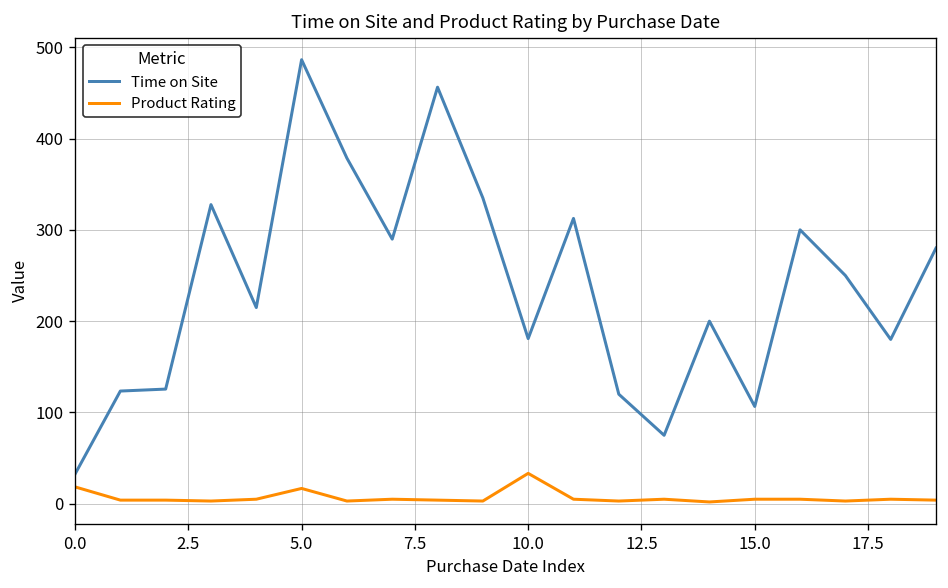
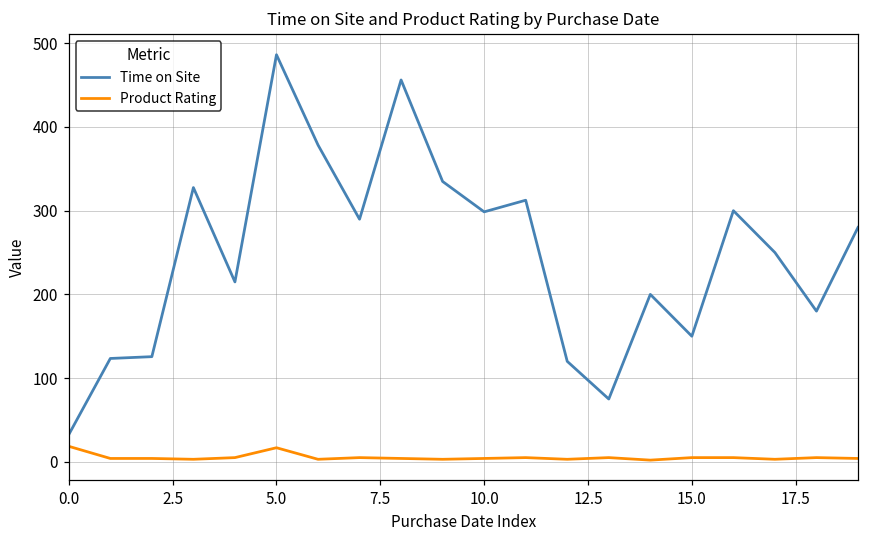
Time on Site, 10.0: 180 -> 300
Product Rating, 10.0: 30 -> 0
Time on Site, 15.0: 110 -> 150
